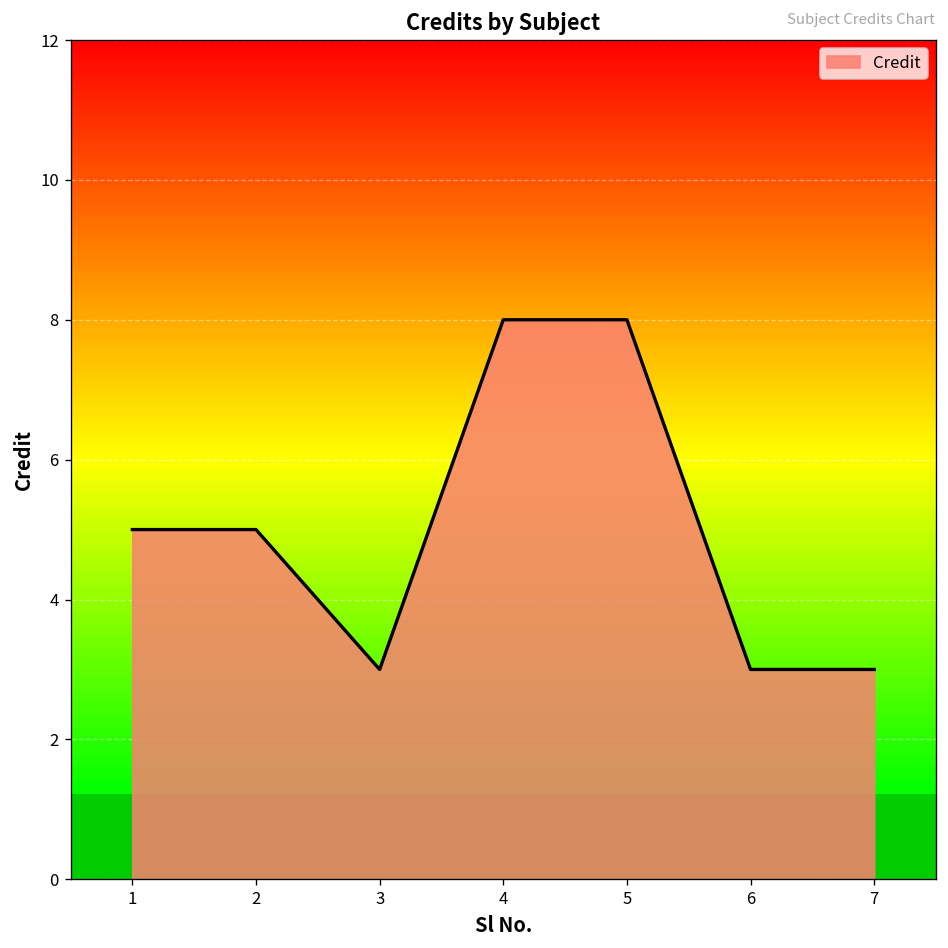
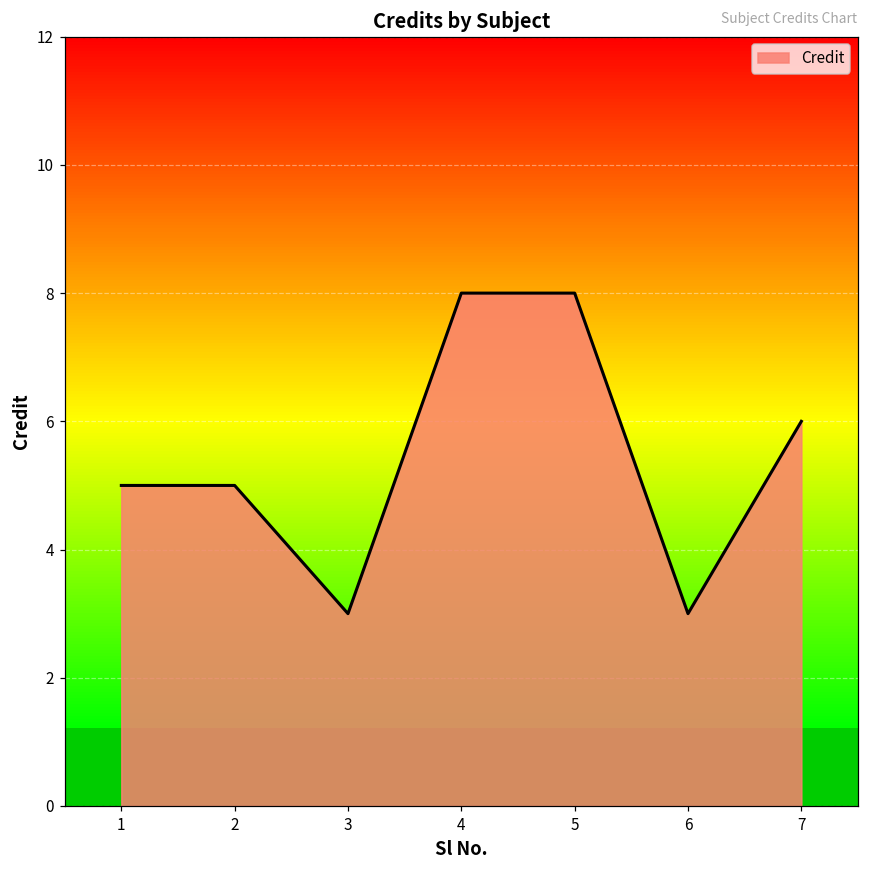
7: 3 -> 6
